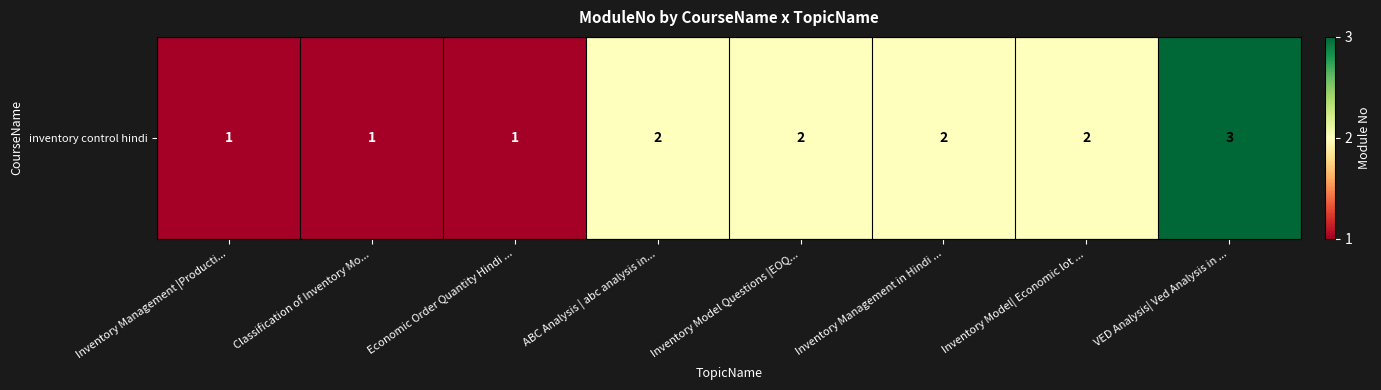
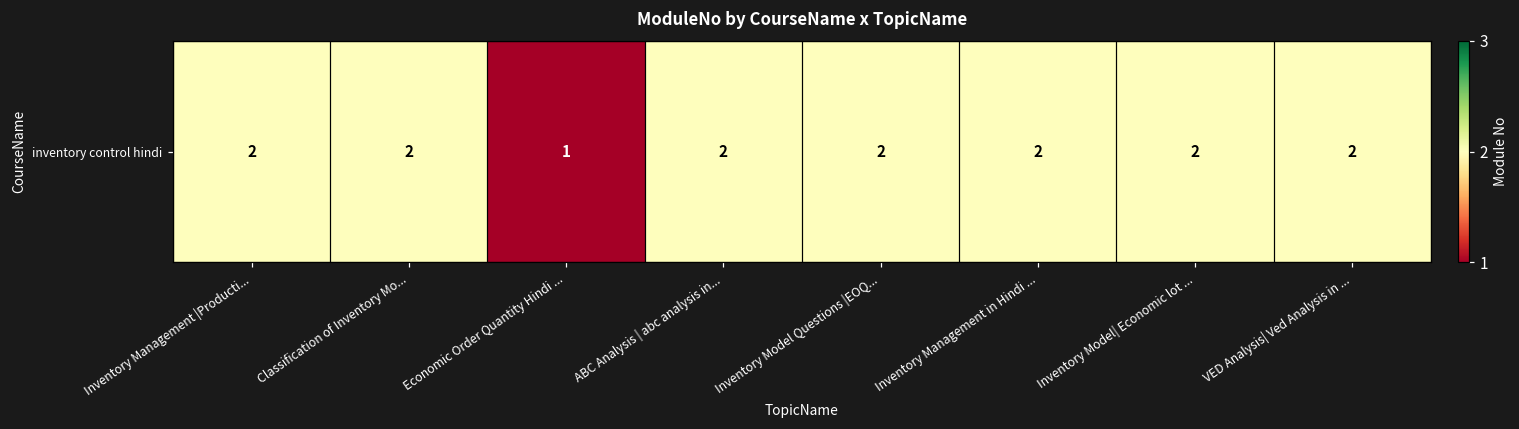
inventory control hindi, Inventory Management |Producti...: 1 -> 2
inventory control hindi, Classification of Inventory Mo...: 1 -> 2
inventory control hindi, VED Analysis| Ved Analysis in ...: 3 -> 2
